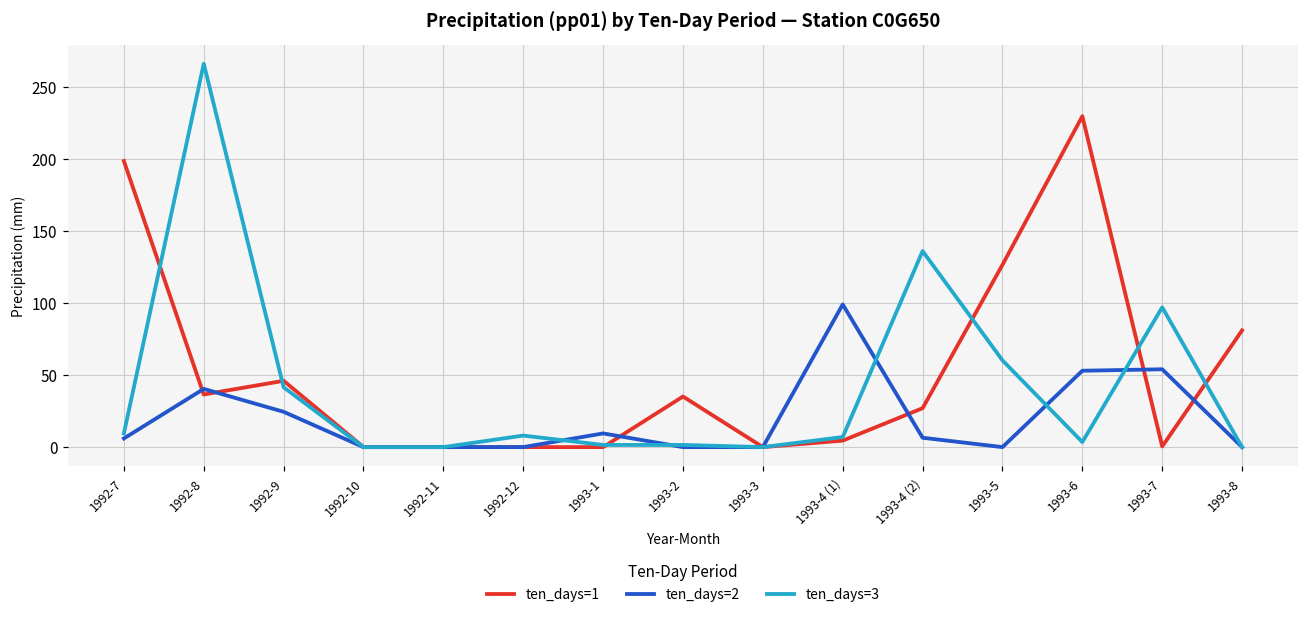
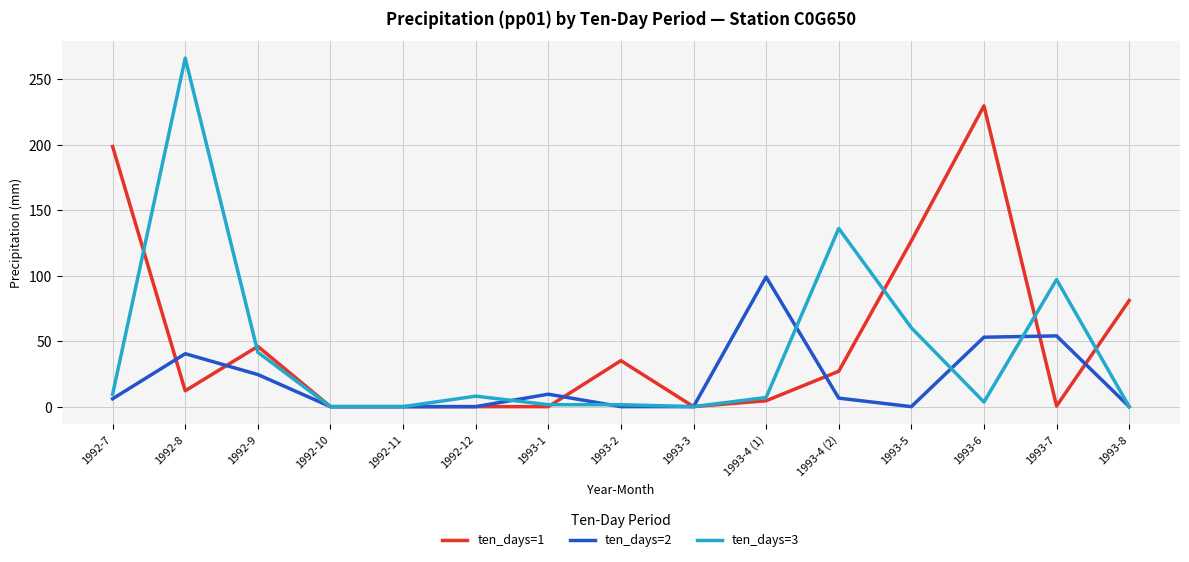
ten_days=1, 1992-8: 37 -> 12
